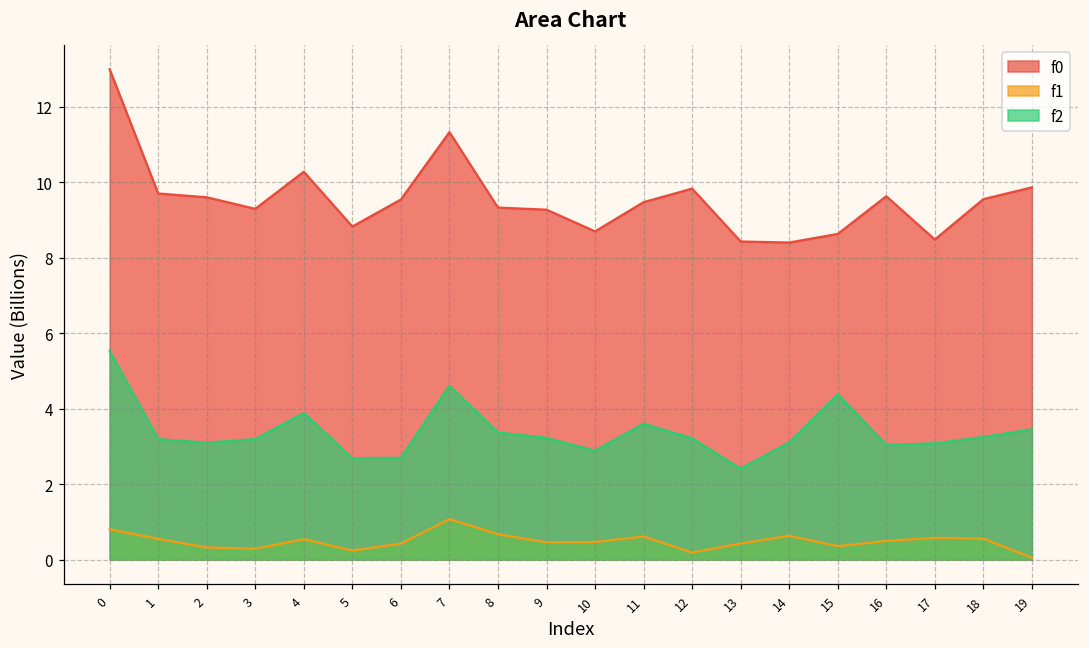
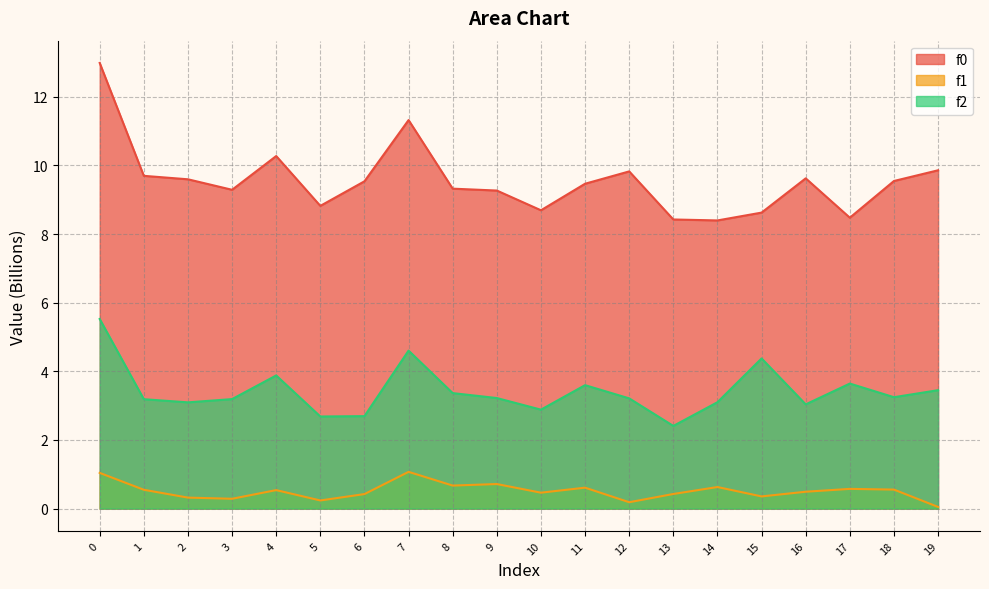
f1, 0: 0.8 -> 1.0
f1, 9: 0.5 -> 0.7
f2, 17: 3.1 -> 3.6
